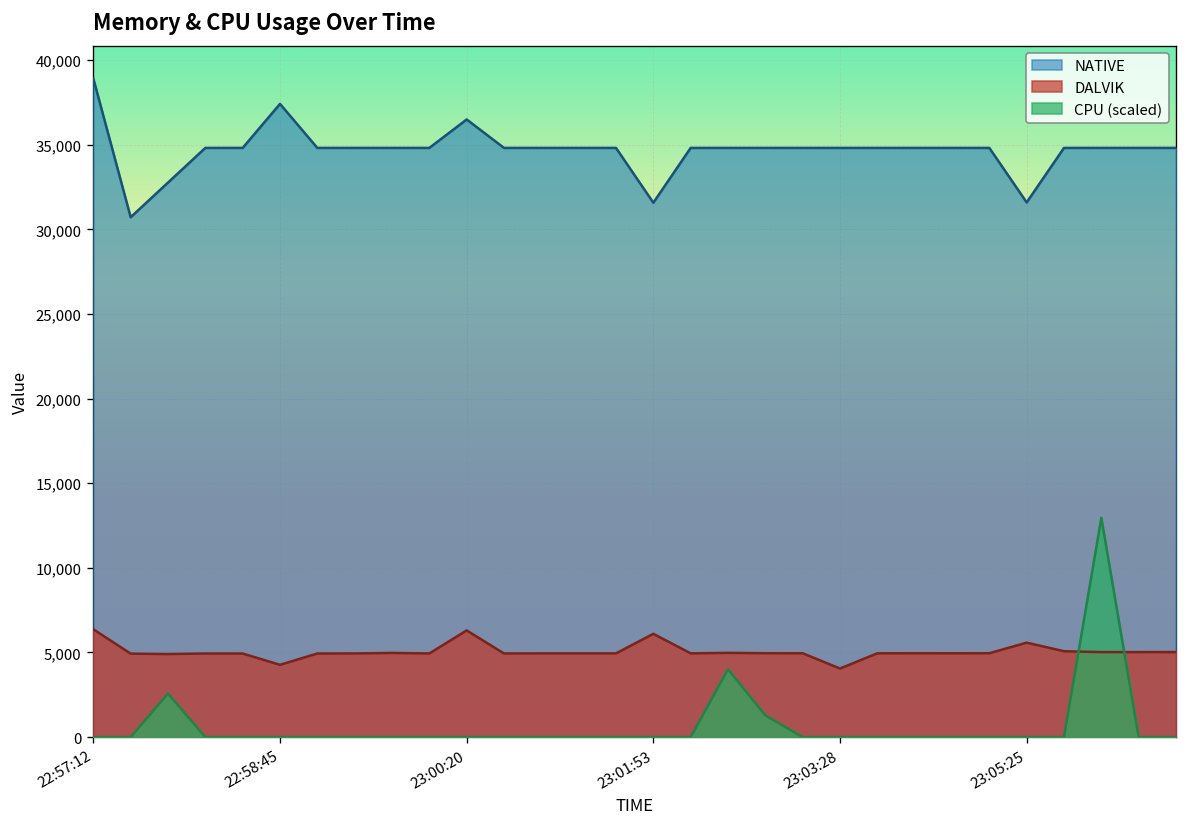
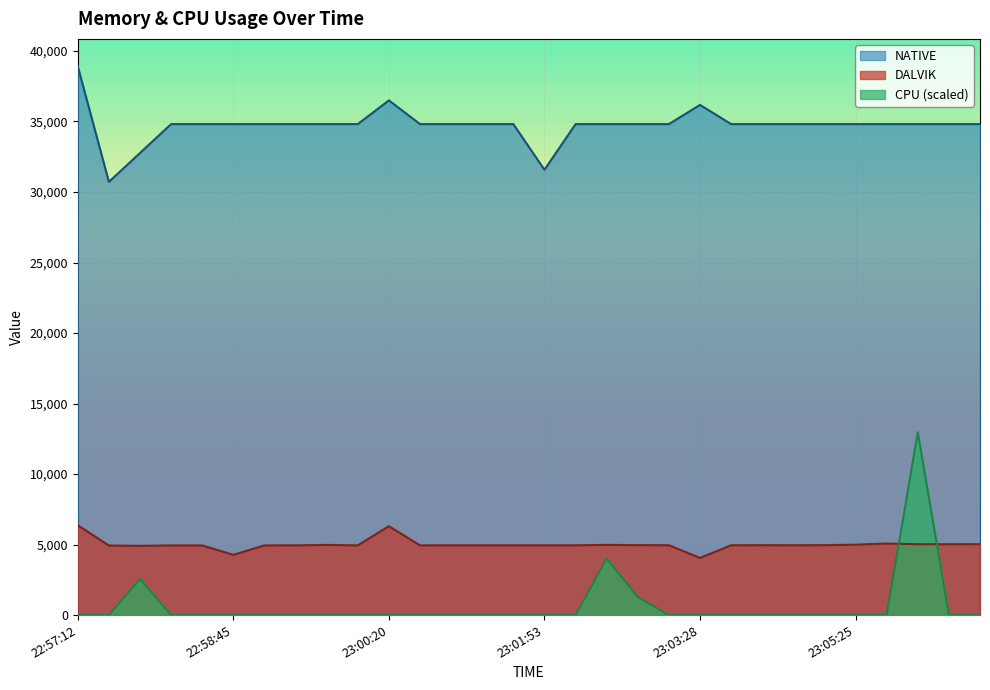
NATIVE, 22:58:45: 37,400 -> 34,800
DALVIK, 23:01:53: 6,100 -> 4,900
NATIVE, 23:03:28: 34,800 -> 36,200
NATIVE, 23:05:25: 31,600 -> 34,800
DALVIK, 23:05:25: 5,600 -> 5,000
